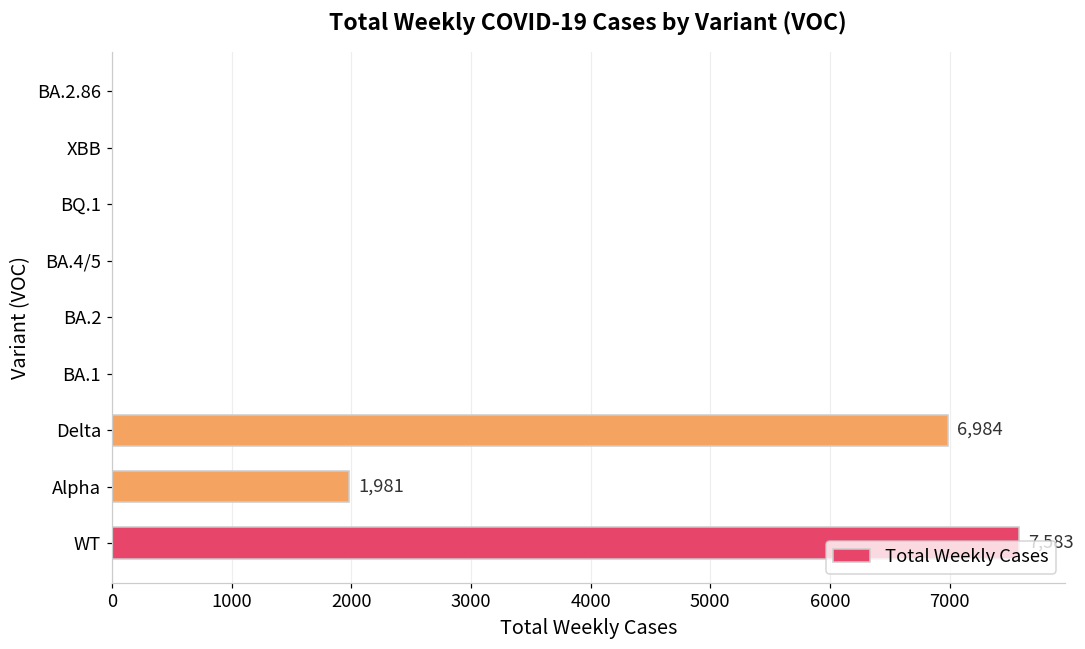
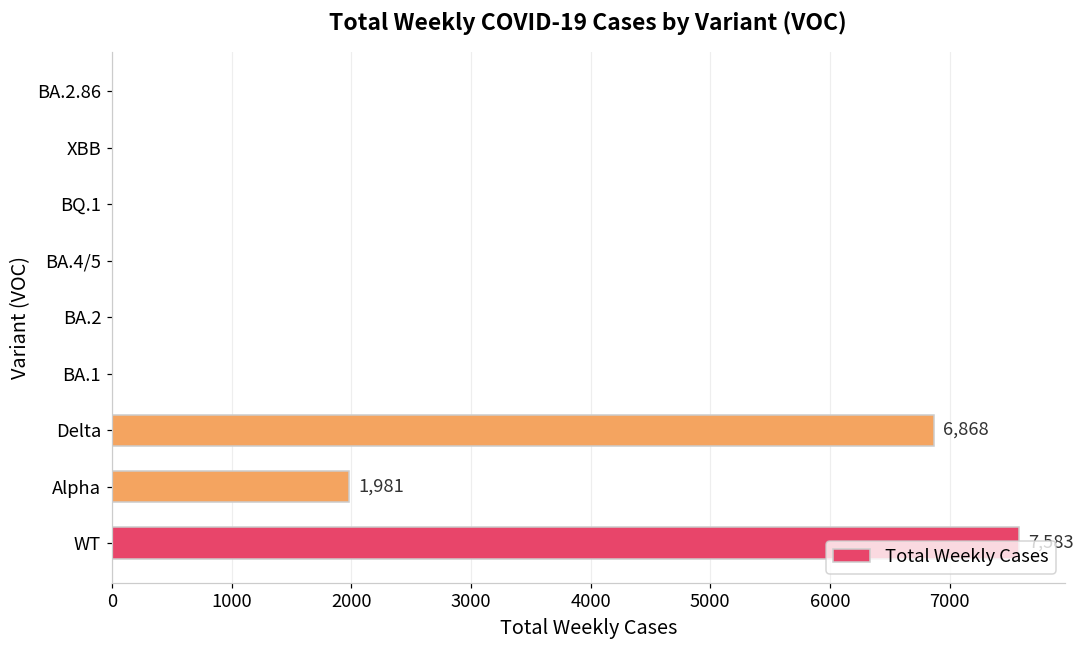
Delta: 6,984 -> 6,868
